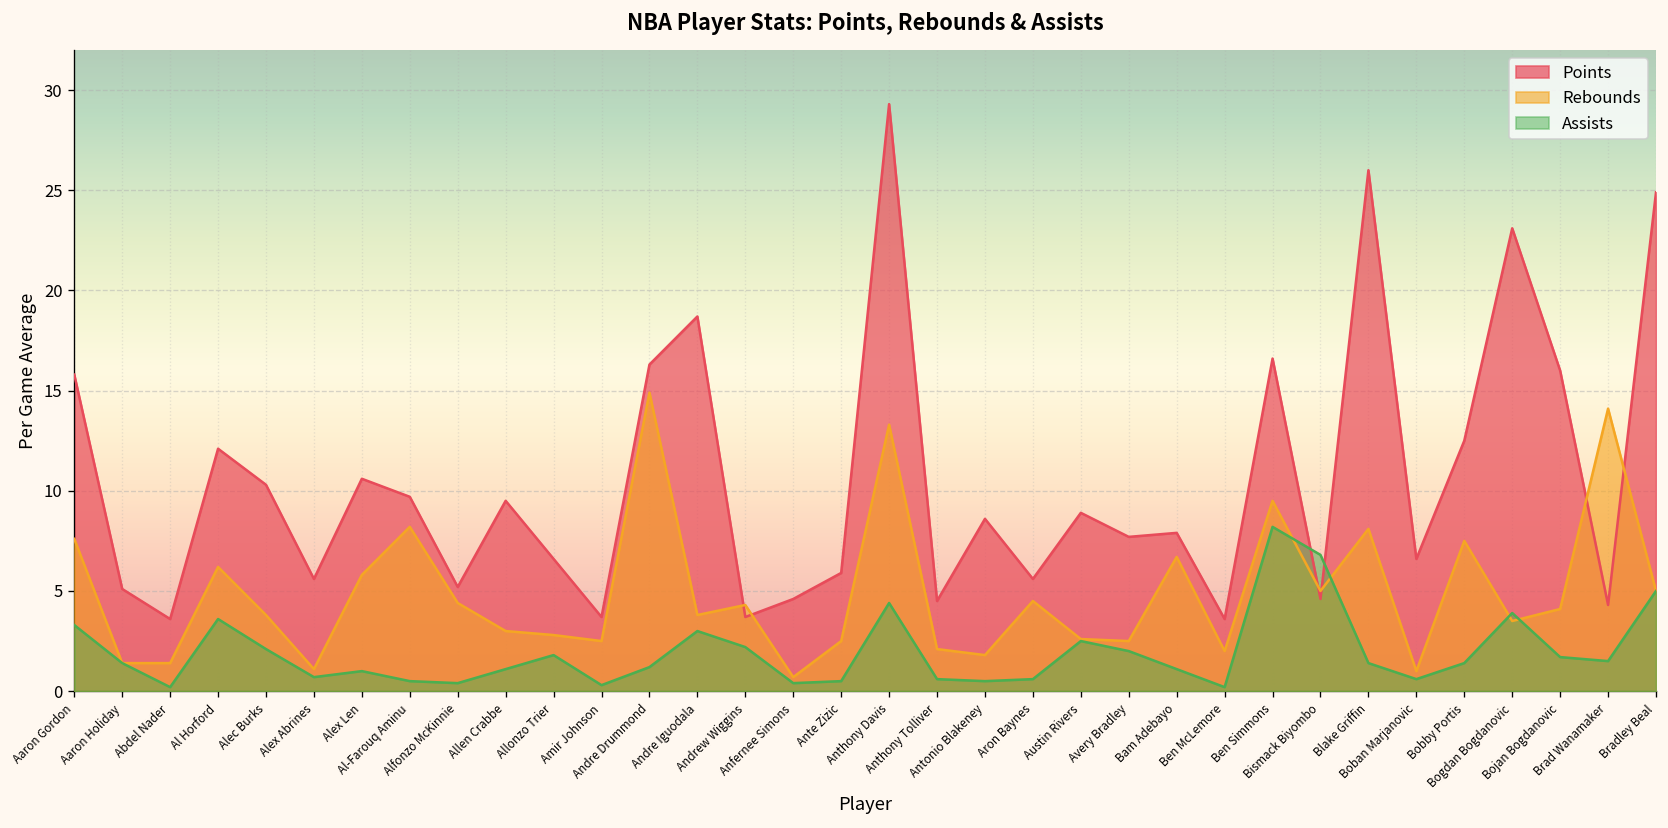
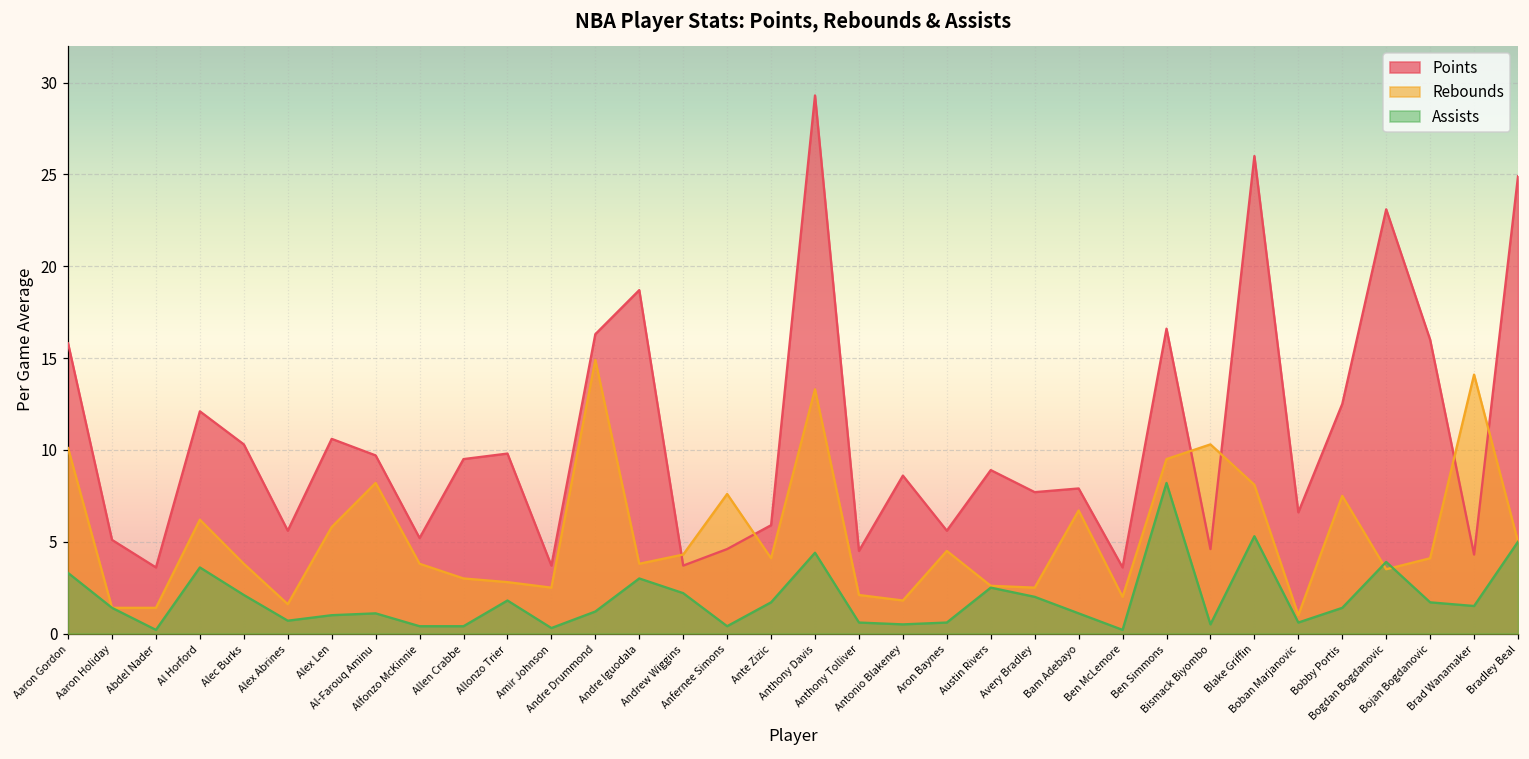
Rebounds, Aaron Gordon: 7.6 -> 10.1
Rebounds, Alex Abrines: 1.1 -> 1.6
Assists, Al-Farouq Aminu: 0.5 -> 1.1
Rebounds, Alfonzo McKinnie: 4.4 -> 3.8
Assists, Allen Crabbe: 1.1 -> 0.4
Points, Allonzo Trier: 6.6 -> 9.8
Rebounds, Anfernee Simons: 0.7 -> 7.6
Rebounds, Ante Zizic: 2.5 -> 4.1
Assists, Ante Zizic: 0.5 -> 1.7
Rebounds, Bismack Biyombo: 5.0 -> 10.3
Assists, Bismack Biyombo: 6.8 -> 0.5
Assists, Blake Griffin: 1.4 -> 5.3
